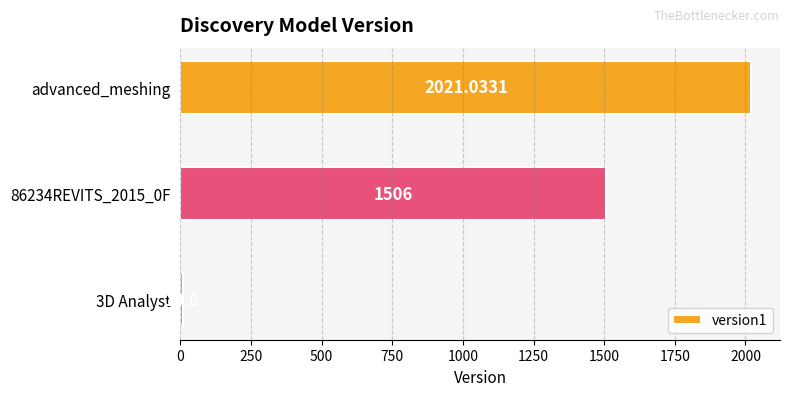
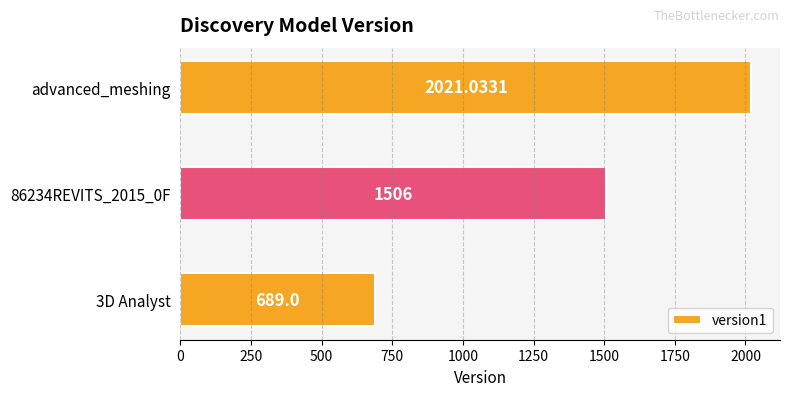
3D Analyst: 10 -> 690
